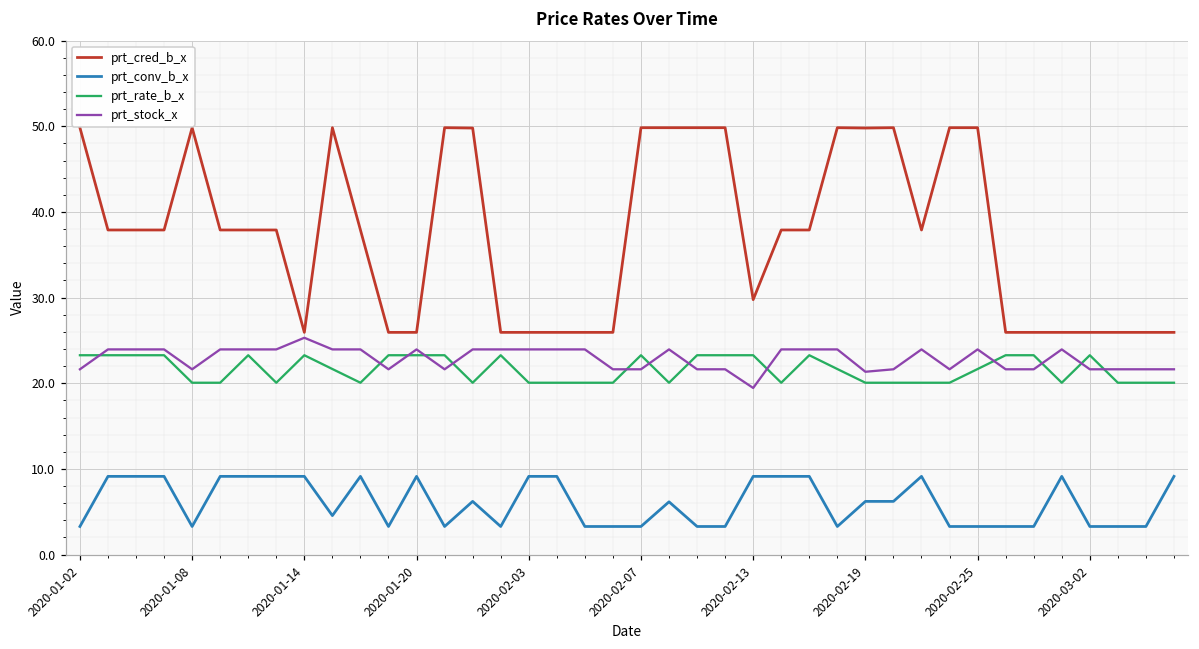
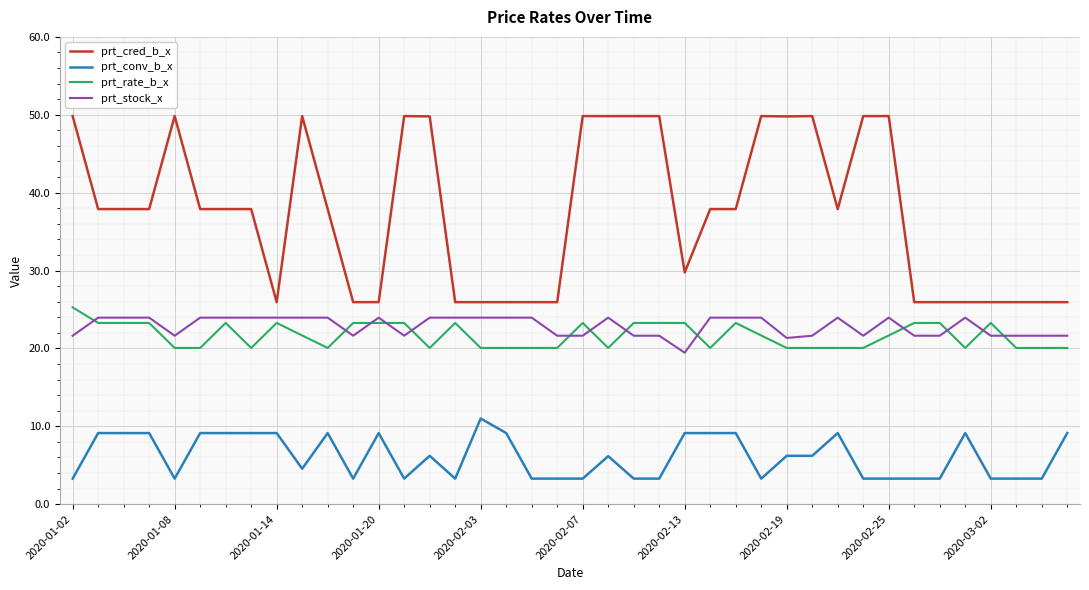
prt_rate_b_x, 2020-01-02: 23 -> 25
prt_stock_x, 2020-01-14: 25 -> 24
prt_conv_b_x, 2020-02-03: 9 -> 11
